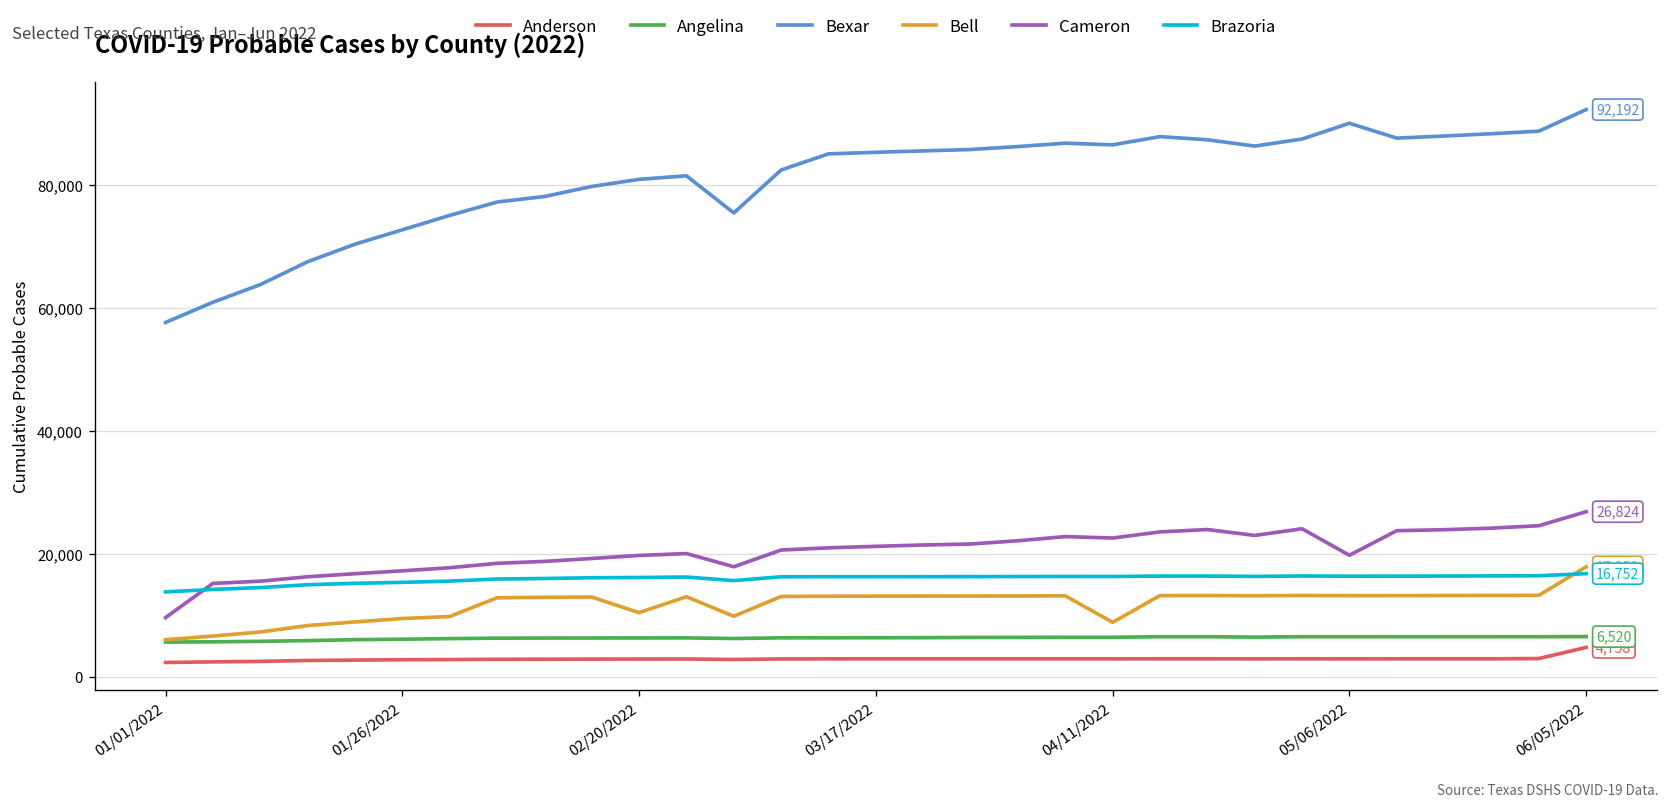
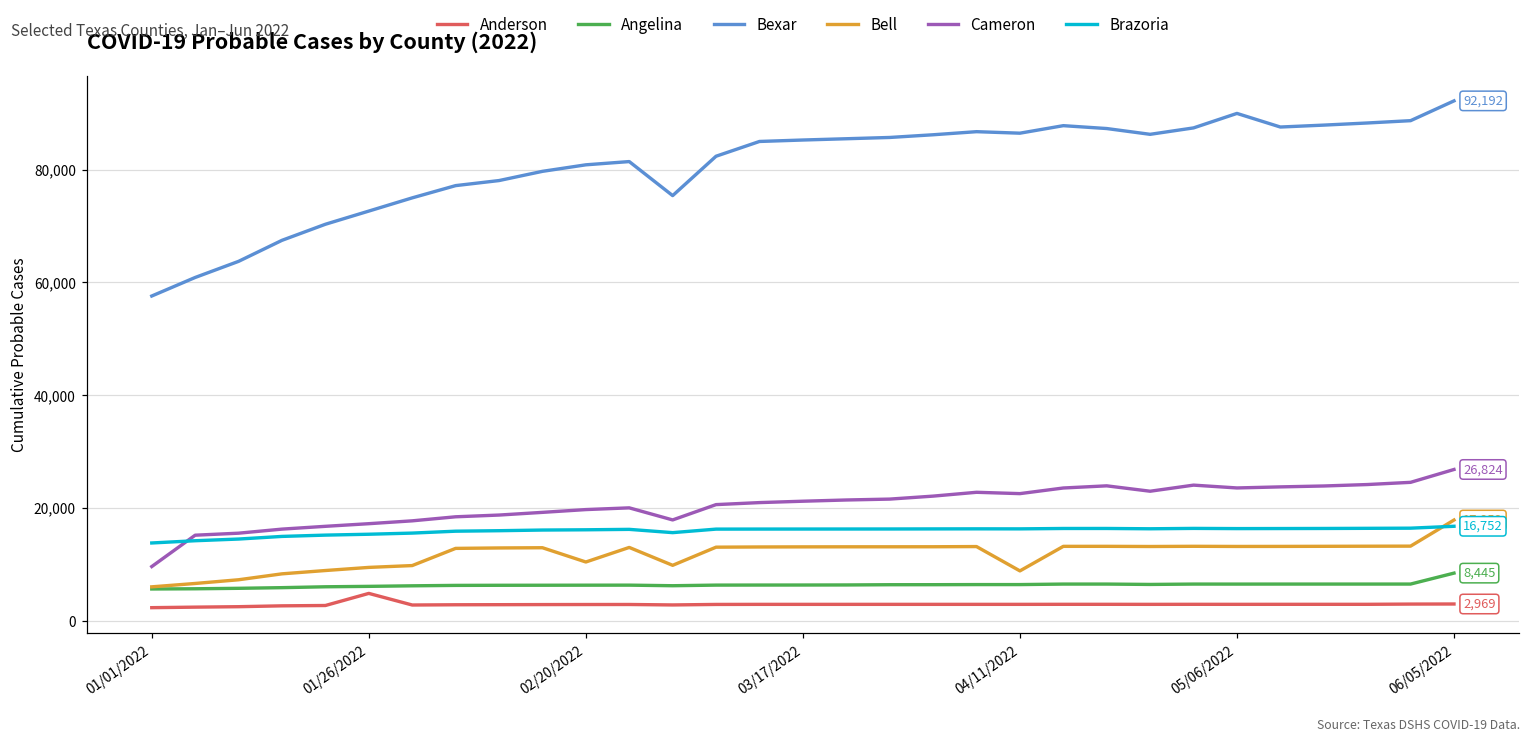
Anderson, 01/26/2022: 3,000 -> 5,000
Cameron, 05/06/2022: 20,000 -> 24,000
Anderson, 06/05/2022: 4,758 -> 2,969
Angelina, 06/05/2022: 6,520 -> 8,445
